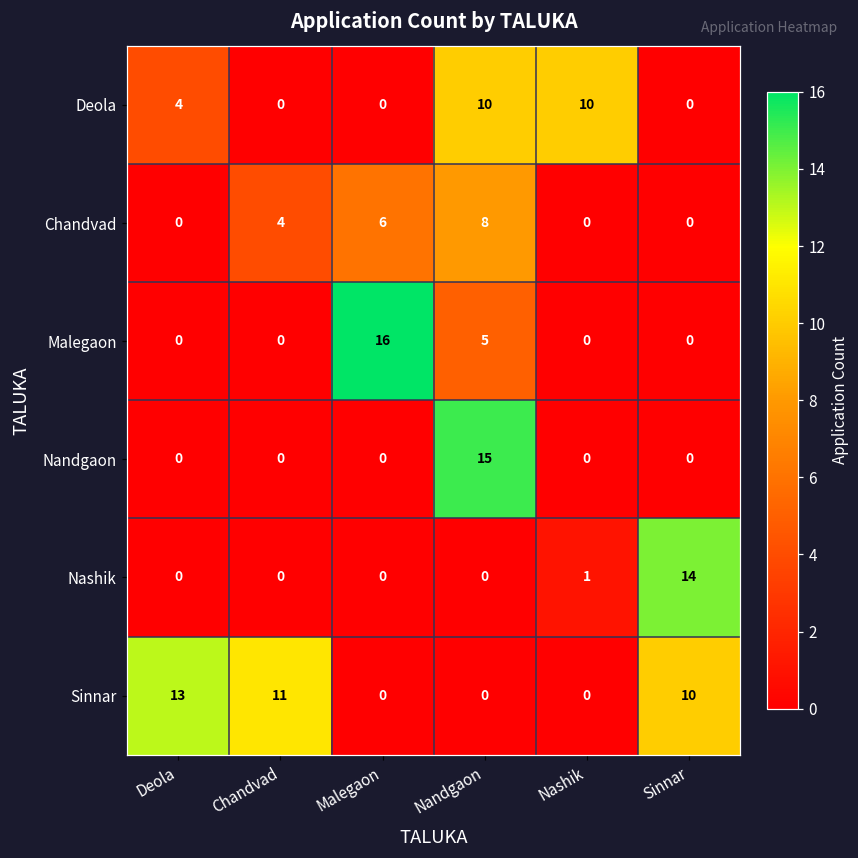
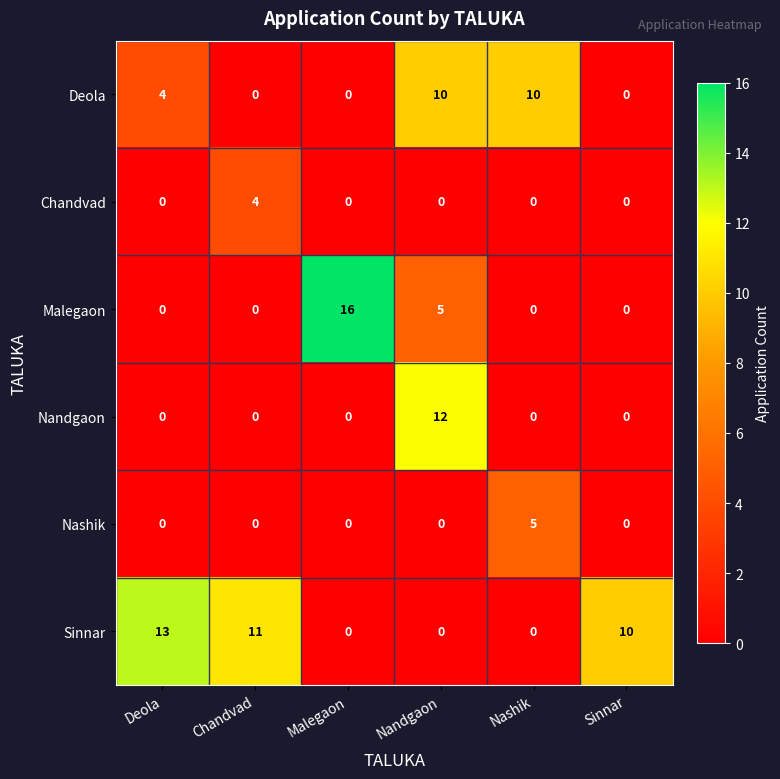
Chandvad, Malegaon: 6 -> 0
Chandvad, Nandgaon: 8 -> 0
Nandgaon, Nandgaon: 15 -> 12
Nashik, Nashik: 1 -> 5
Nashik, Sinnar: 14 -> 0
